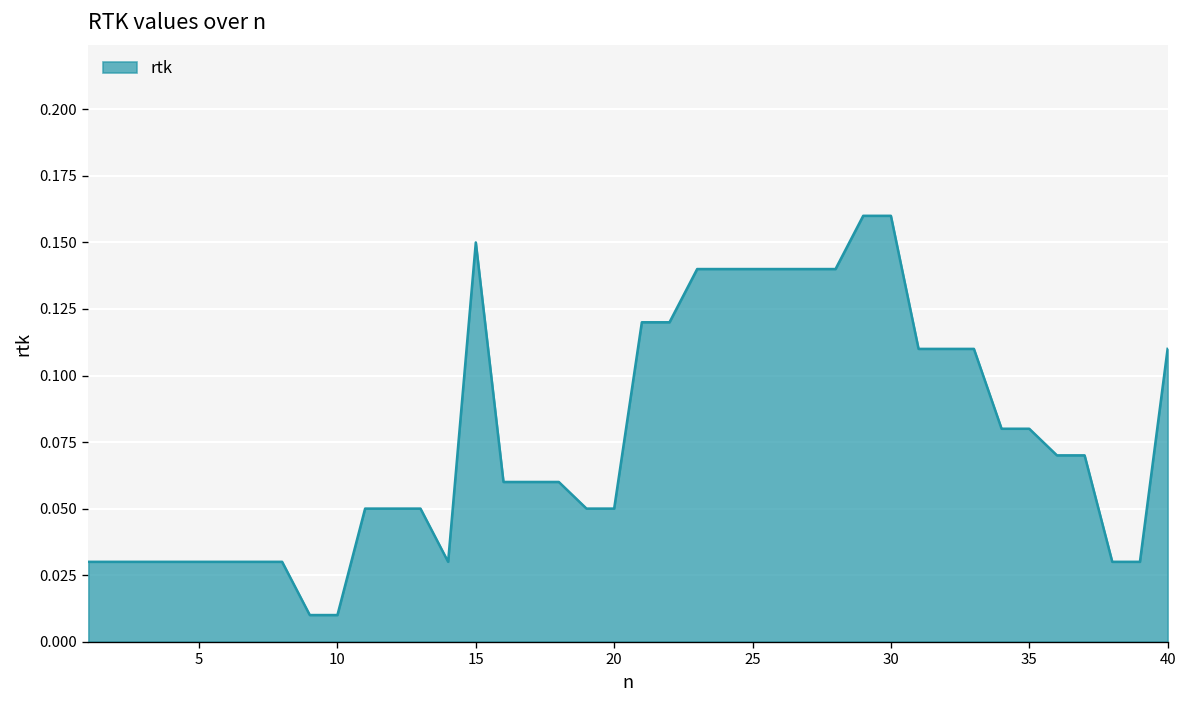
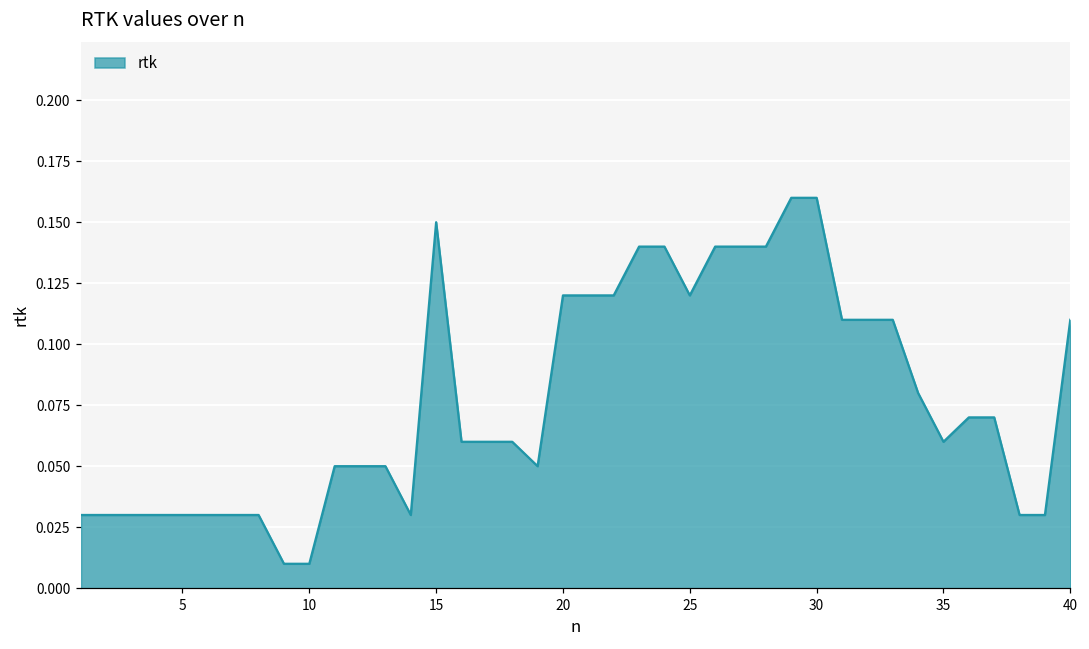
20: 0.05 -> 0.12
25: 0.14 -> 0.12
35: 0.08 -> 0.06
